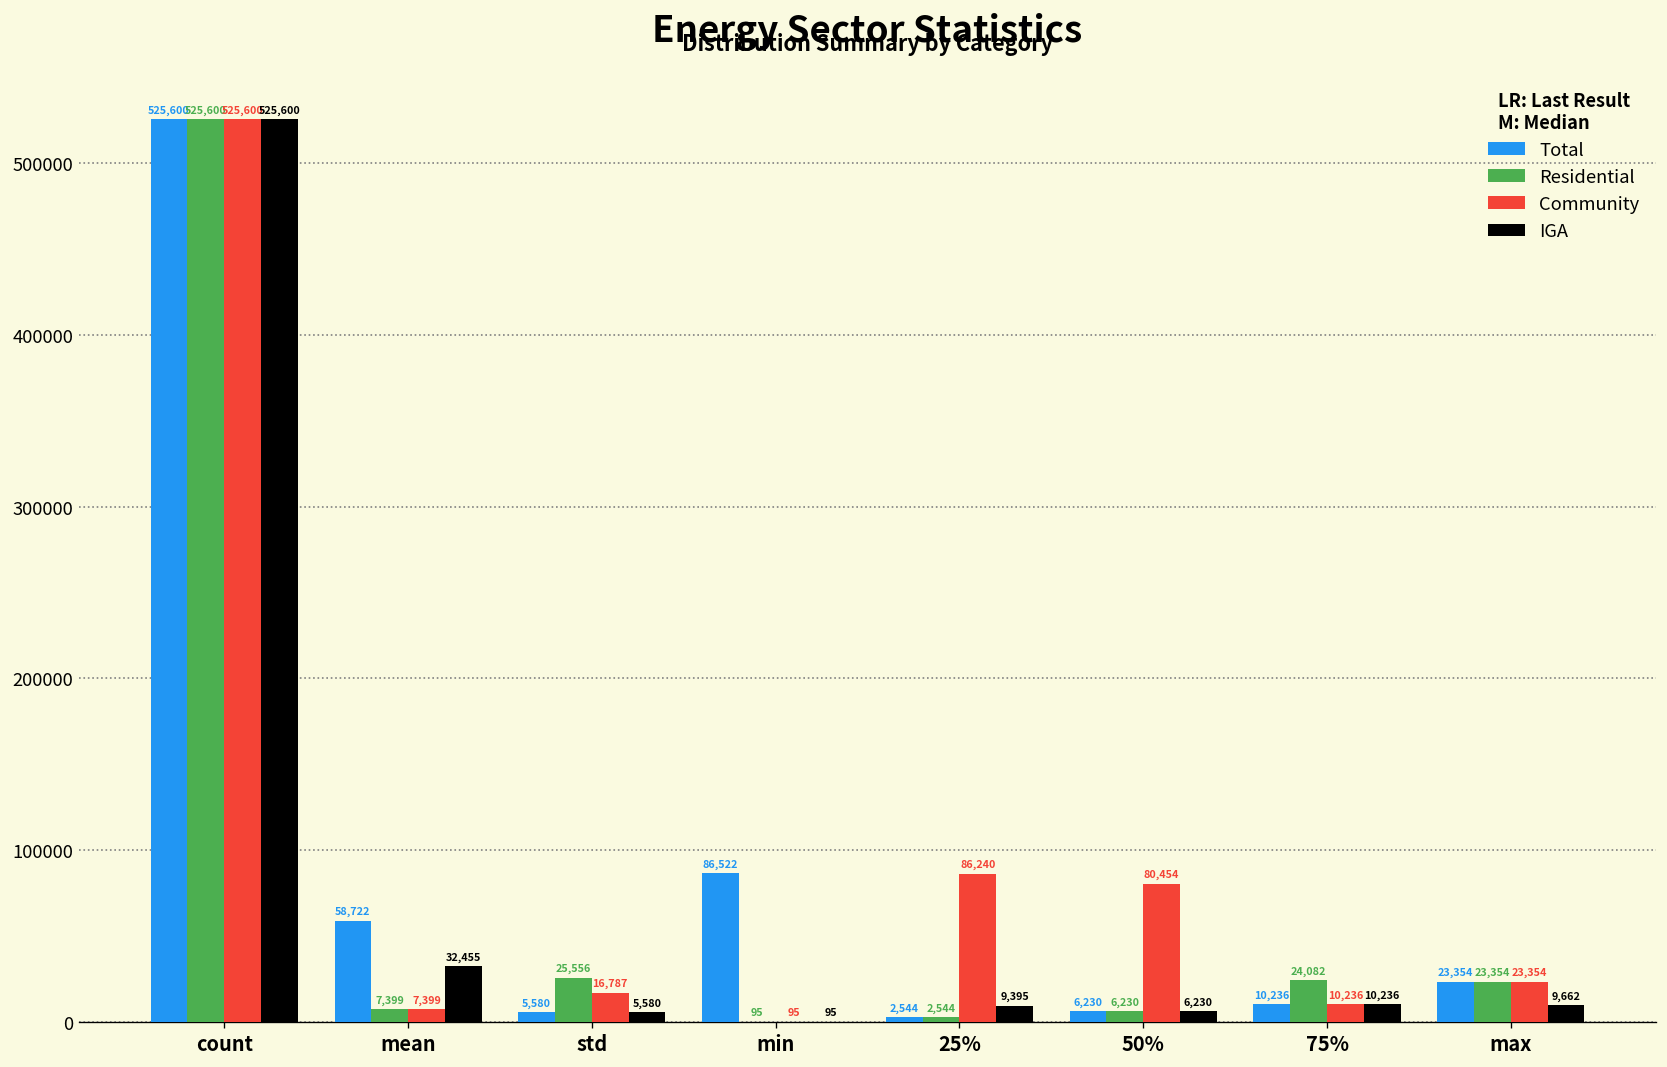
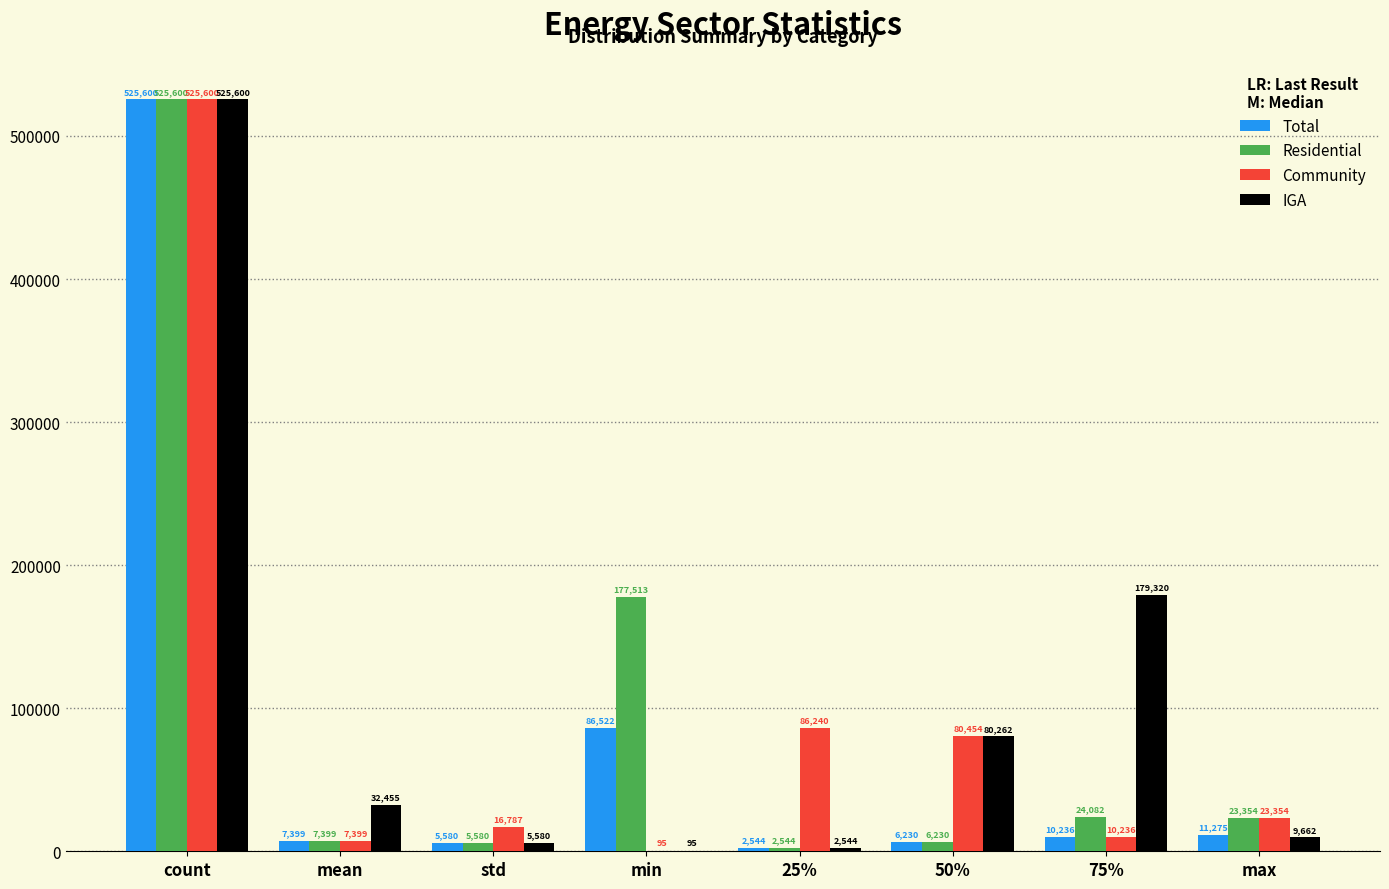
Total, mean: 58,722 -> 7,399
Residential, std: 25,556 -> 5,580
Residential, min: 95 -> 177,513
IGA, 25%: 9,395 -> 2,544
IGA, 50%: 6,230 -> 80,262
IGA, 75%: 10,236 -> 179,320
Total, max: 23,354 -> 11,275
